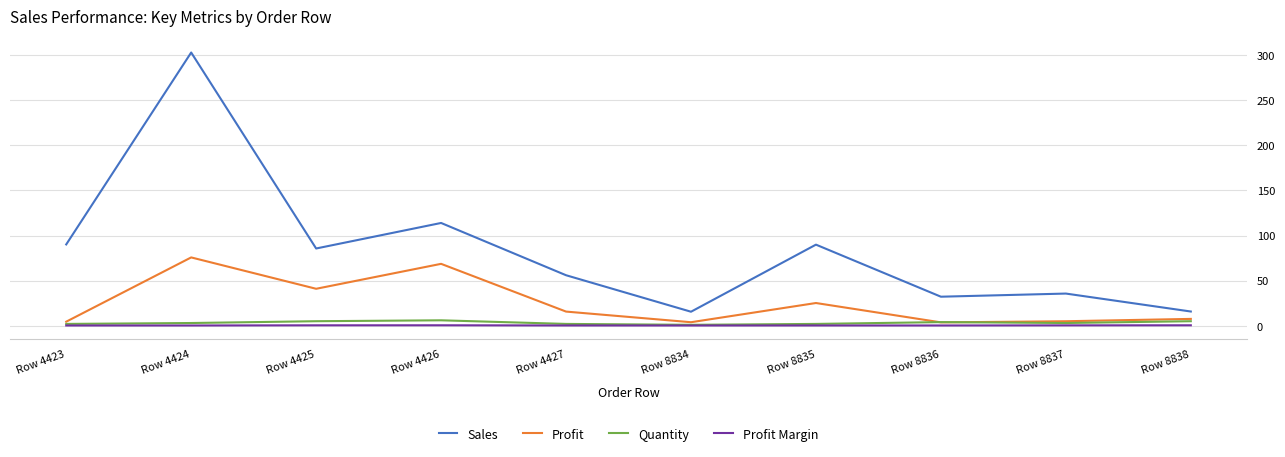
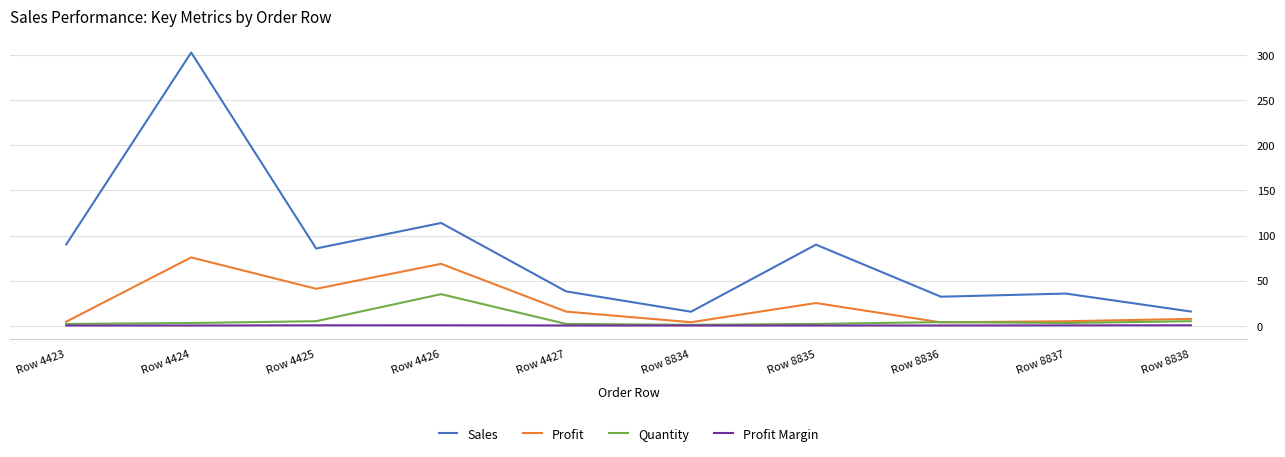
Quantity, Row 4426: 10 -> 40
Sales, Row 4427: 60 -> 40
